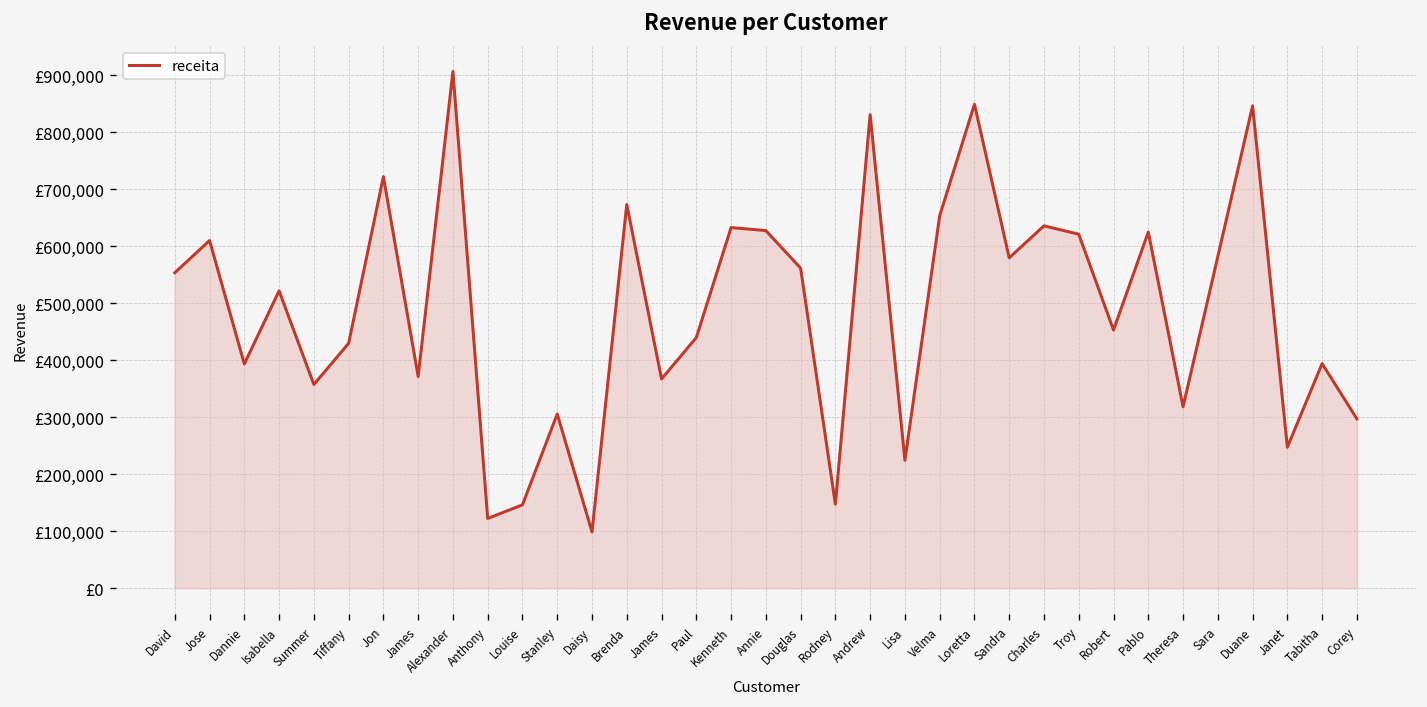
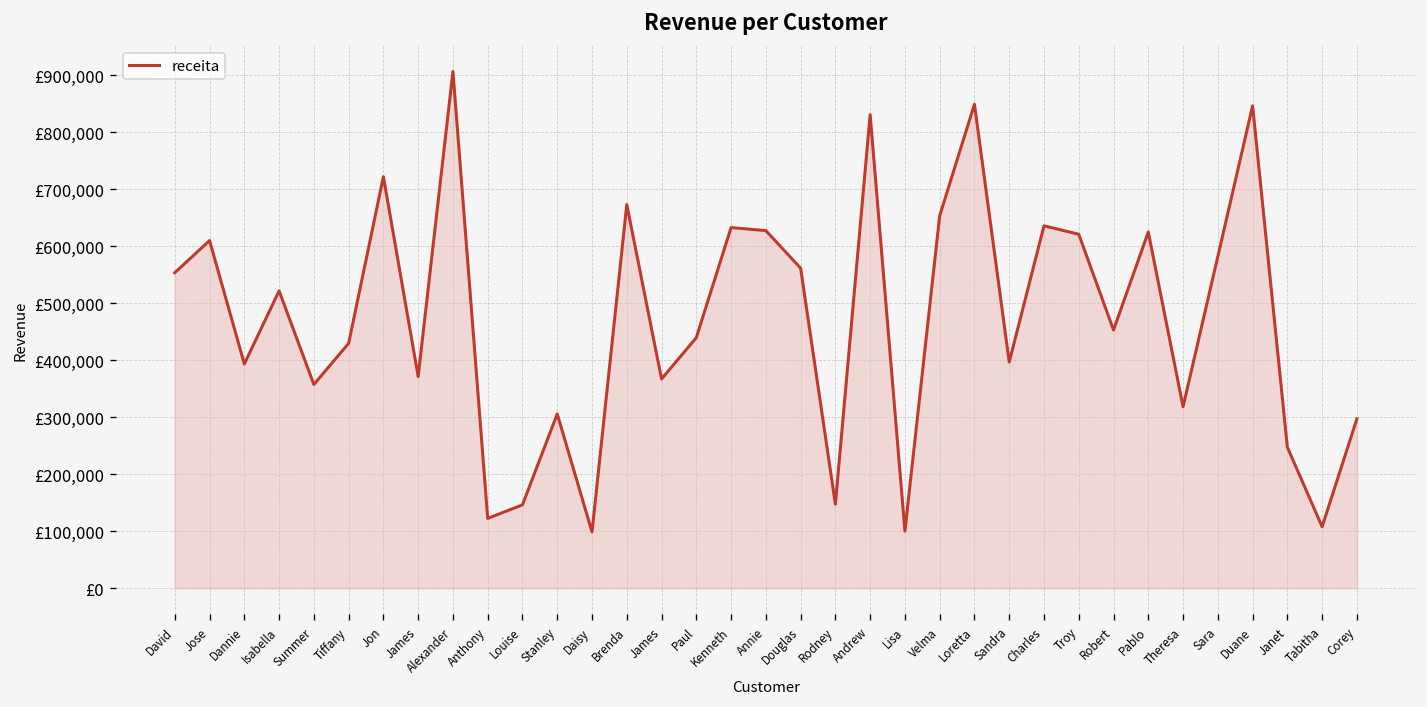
Lisa: £220,000 -> £100,000
Sandra: £580,000 -> £400,000
Tabitha: £390,000 -> £110,000
